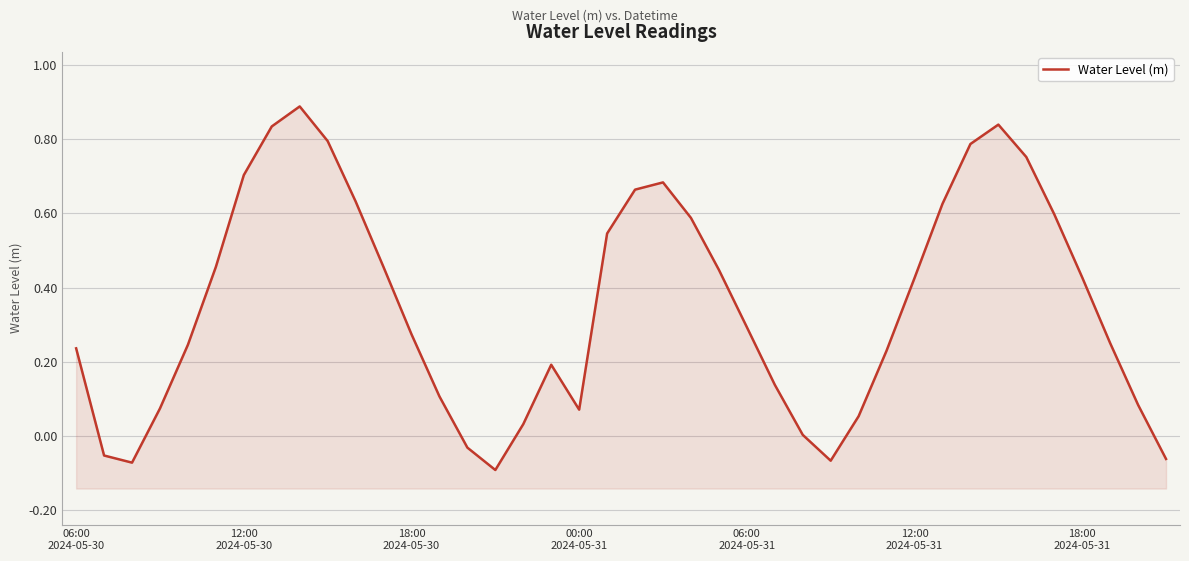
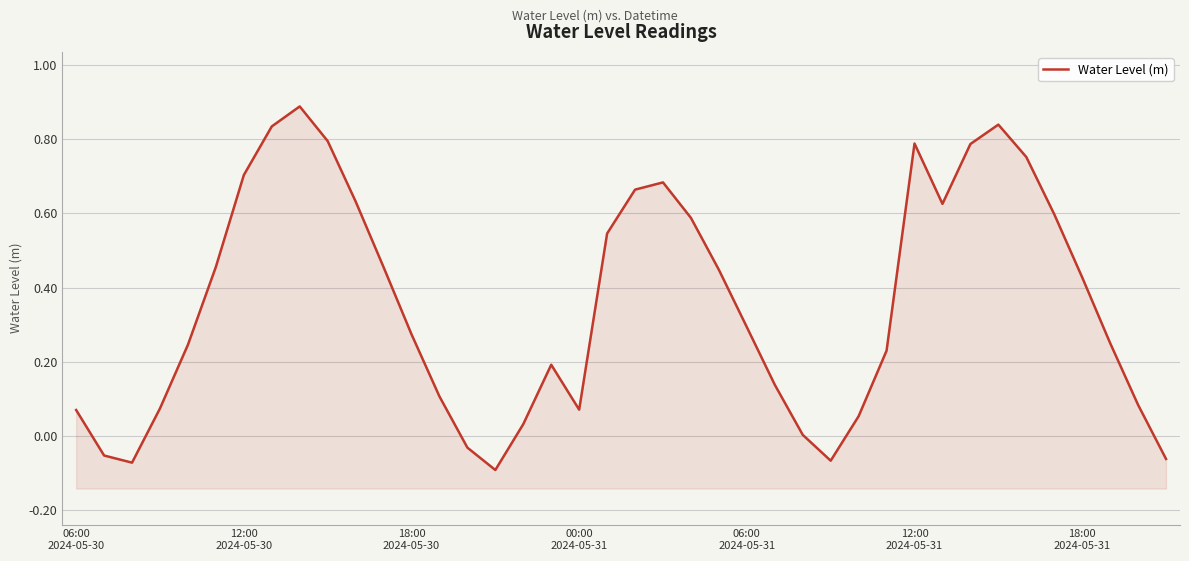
06:00 2024-05-30: 0.24 -> 0.07
12:00 2024-05-31: 0.43 -> 0.79
